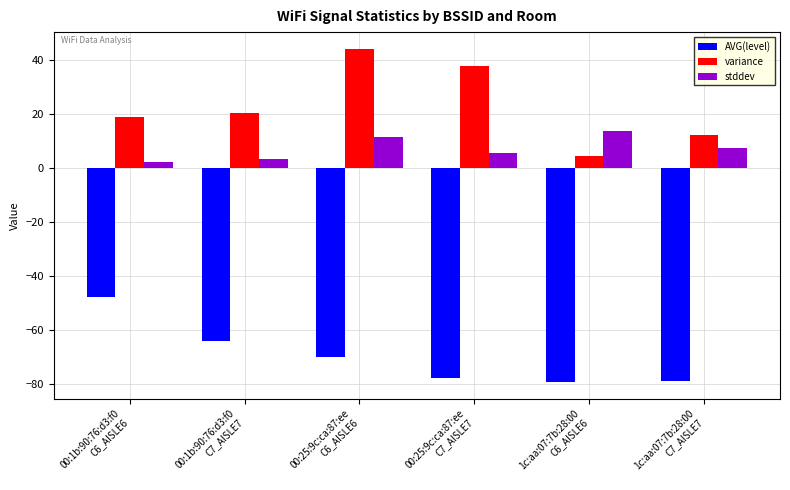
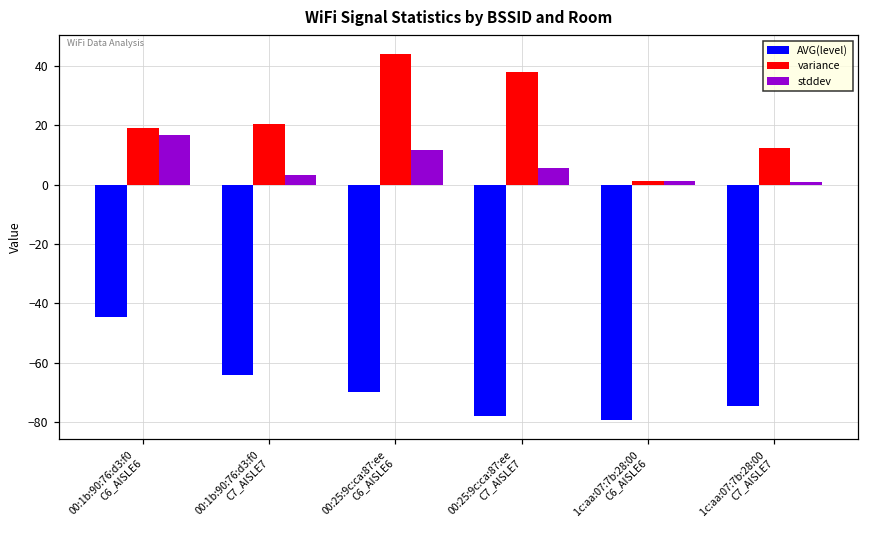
AVG(level), 00:1b:90:76:d3:f0 C6_AISLE6: -48 -> -45
stddev, 00:1b:90:76:d3:f0 C6_AISLE6: 2 -> 17
variance, 1c:aa:07:7b:28:00 C6_AISLE6: 4 -> 1
stddev, 1c:aa:07:7b:28:00 C6_AISLE6: 14 -> 1
AVG(level), 1c:aa:07:7b:28:00 C7_AISLE7: -79 -> -75
stddev, 1c:aa:07:7b:28:00 C7_AISLE7: 7 -> 1
